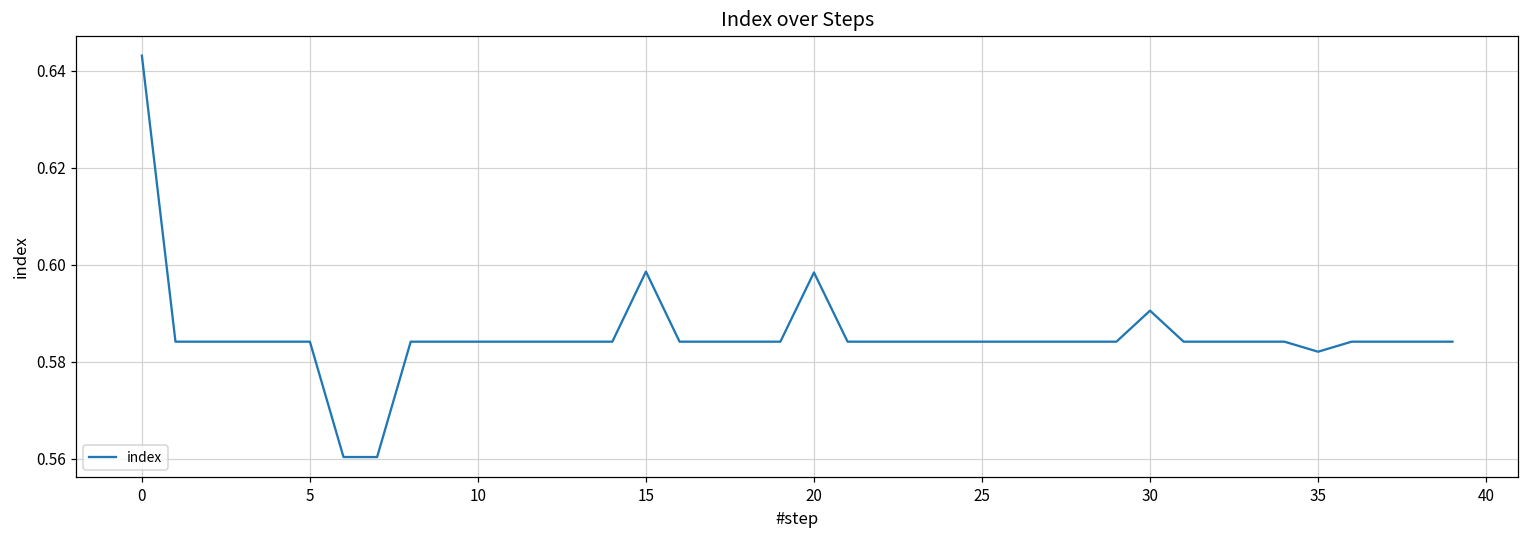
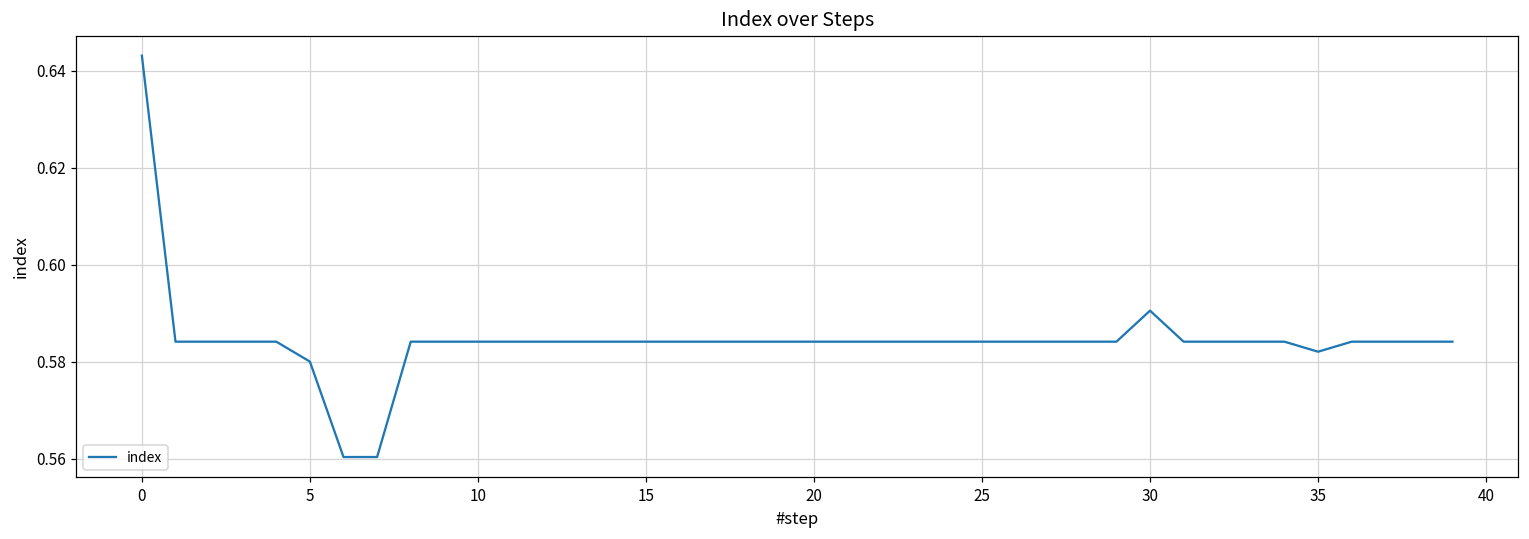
5: 0.584 -> 0.580
15: 0.599 -> 0.584
20: 0.598 -> 0.584
